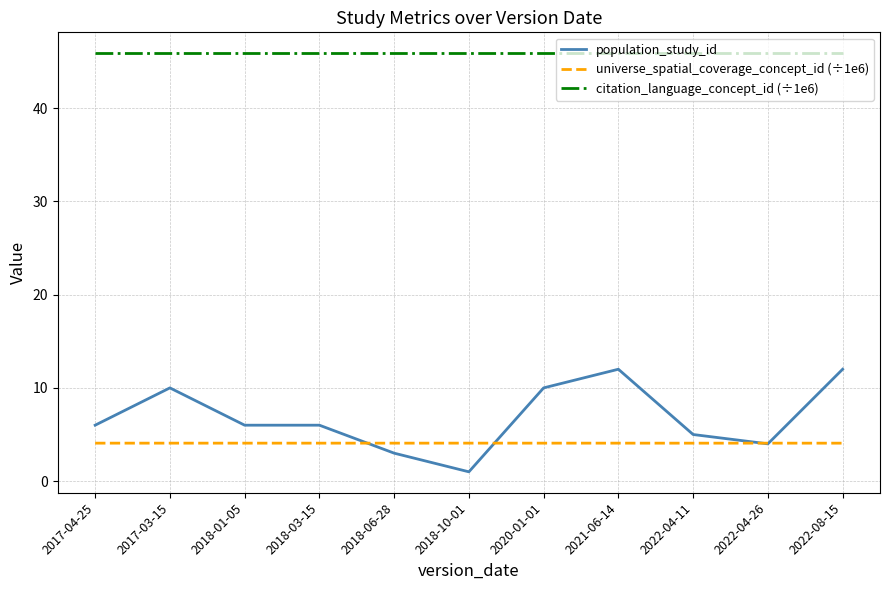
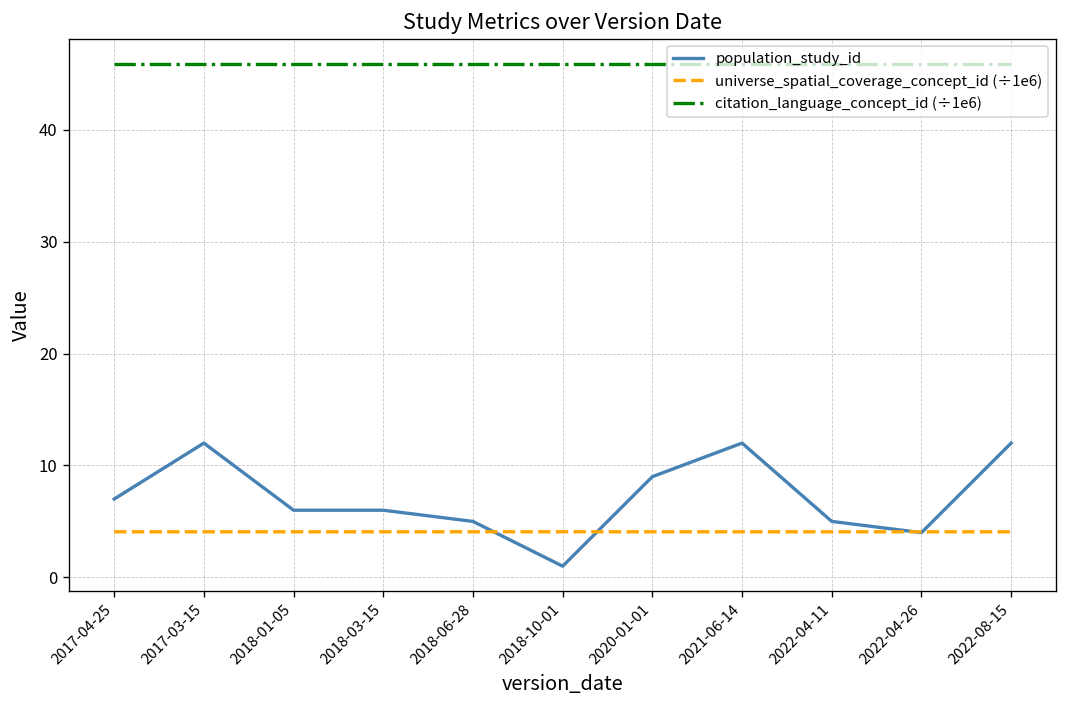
population_study_id, 2017-04-25: 6 -> 7
population_study_id, 2017-03-15: 10 -> 12
population_study_id, 2018-06-28: 3 -> 5
population_study_id, 2020-01-01: 10 -> 9
